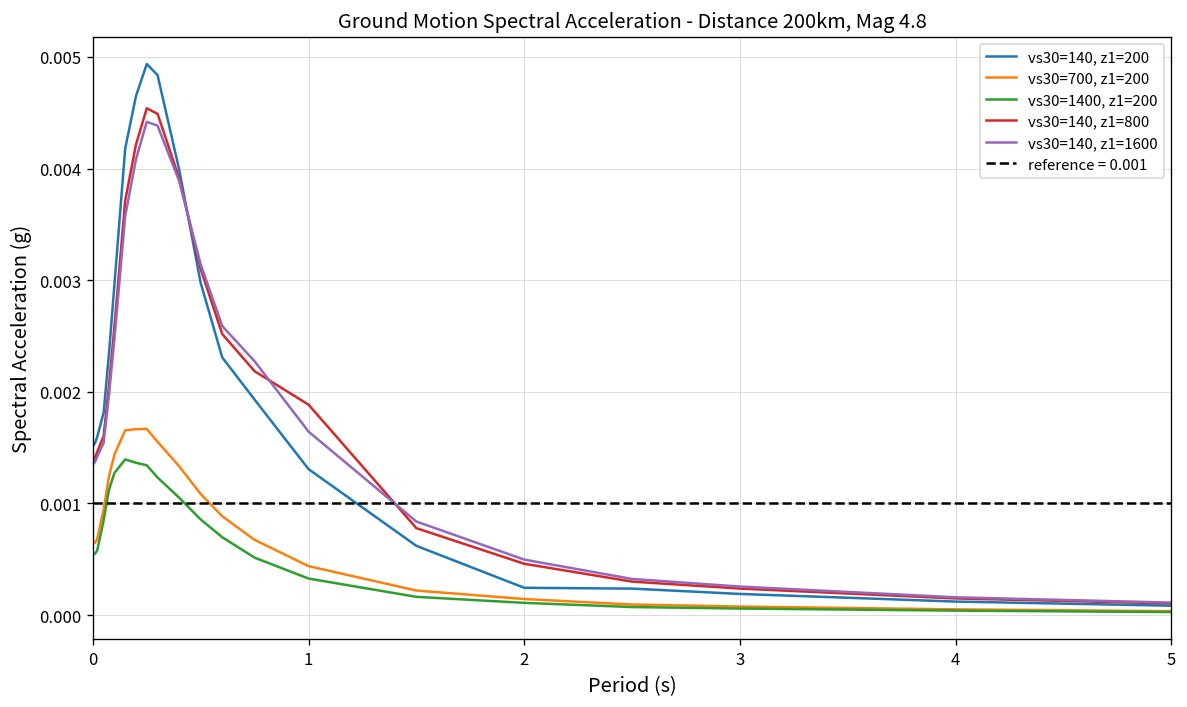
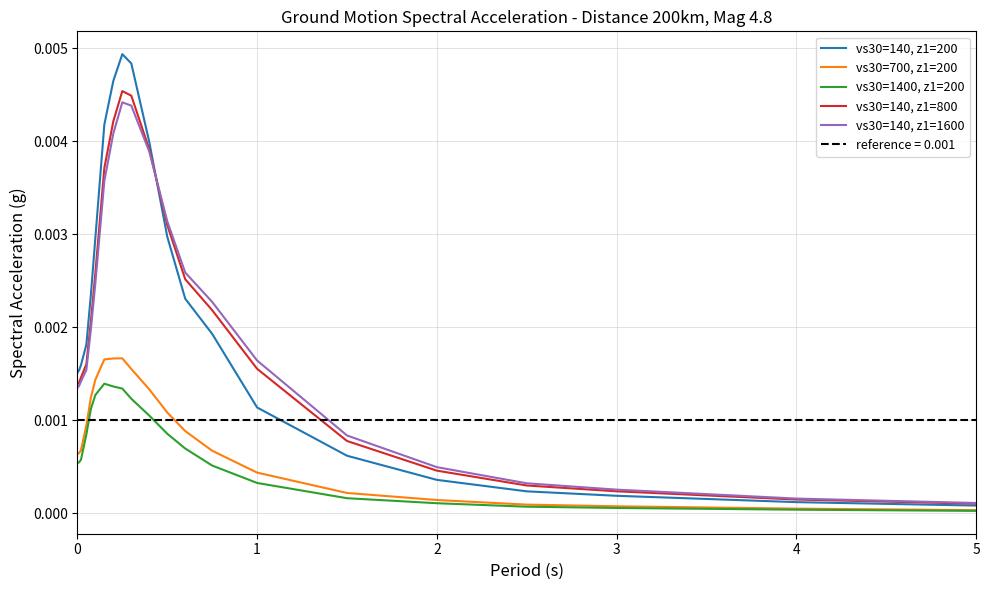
vs30=140, z1=200, 1: 0.0013 -> 0.0011
vs30=140, z1=800, 1: 0.0019 -> 0.0016
vs30=140, z1=200, 2: 0.0002 -> 0.0004
